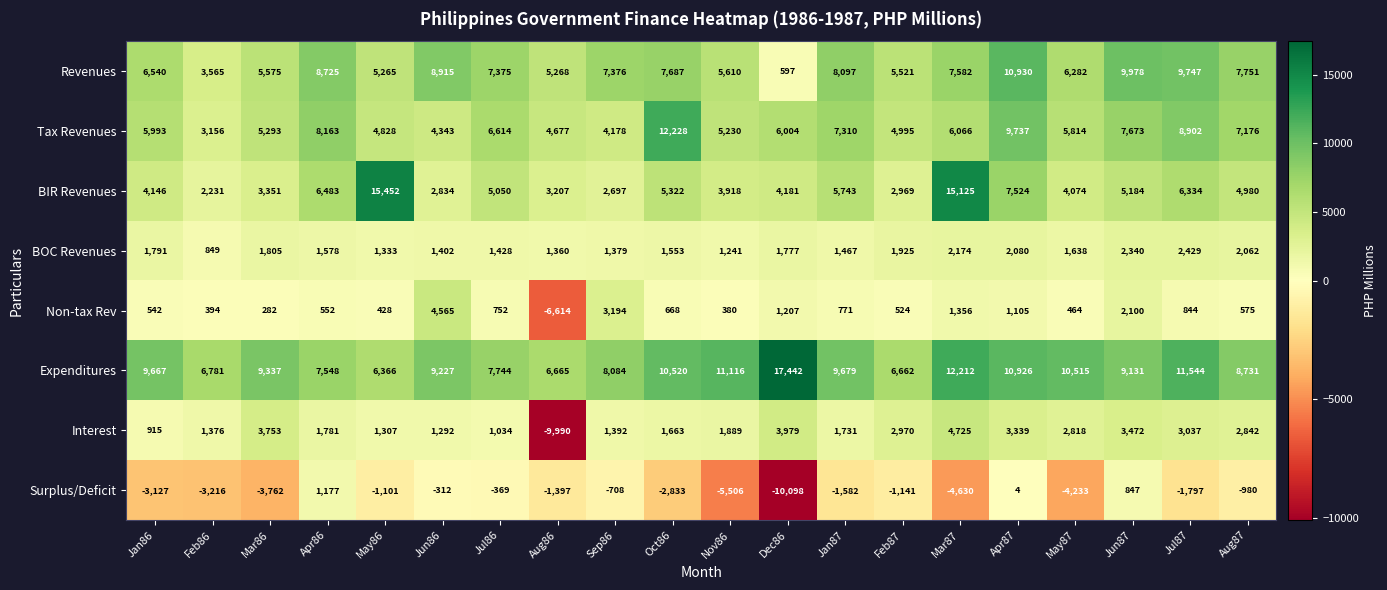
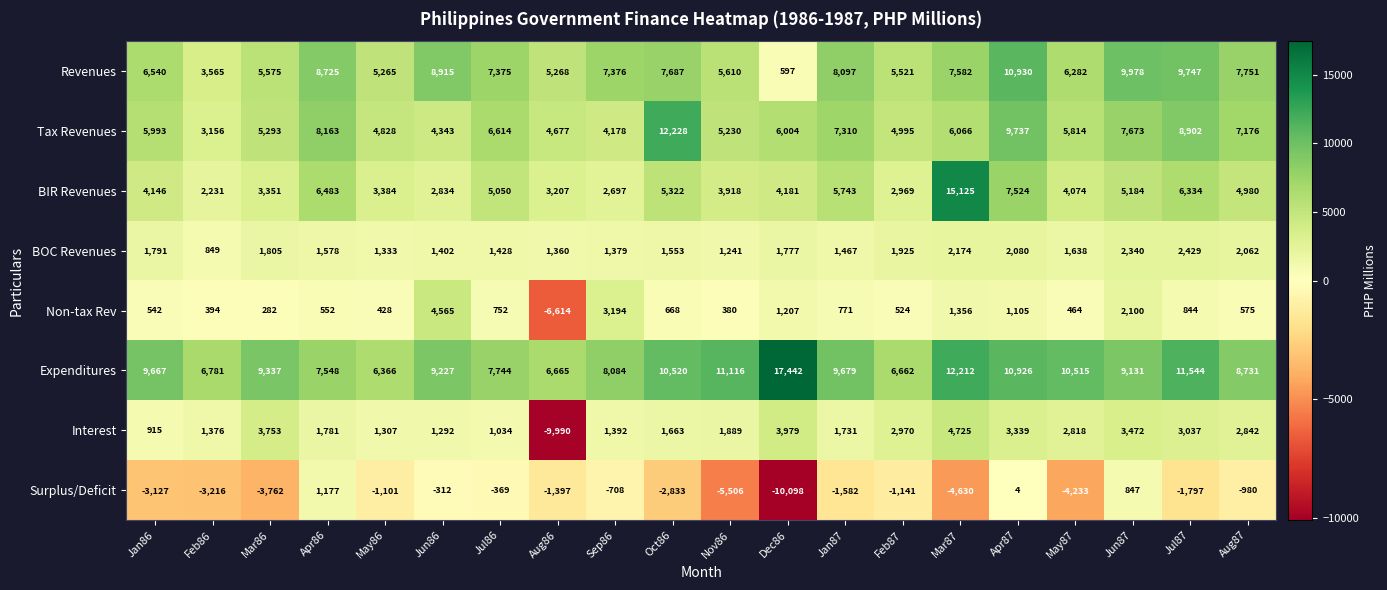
BIR Revenues, May86: 15,452 -> 3,384
